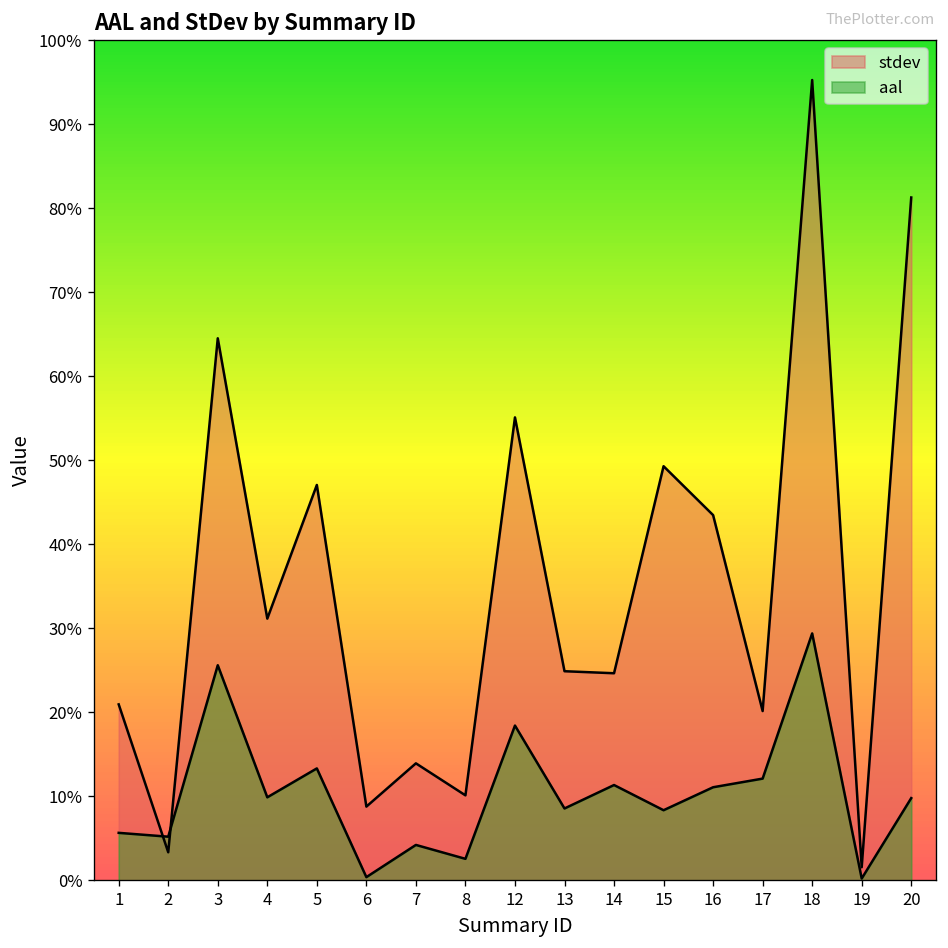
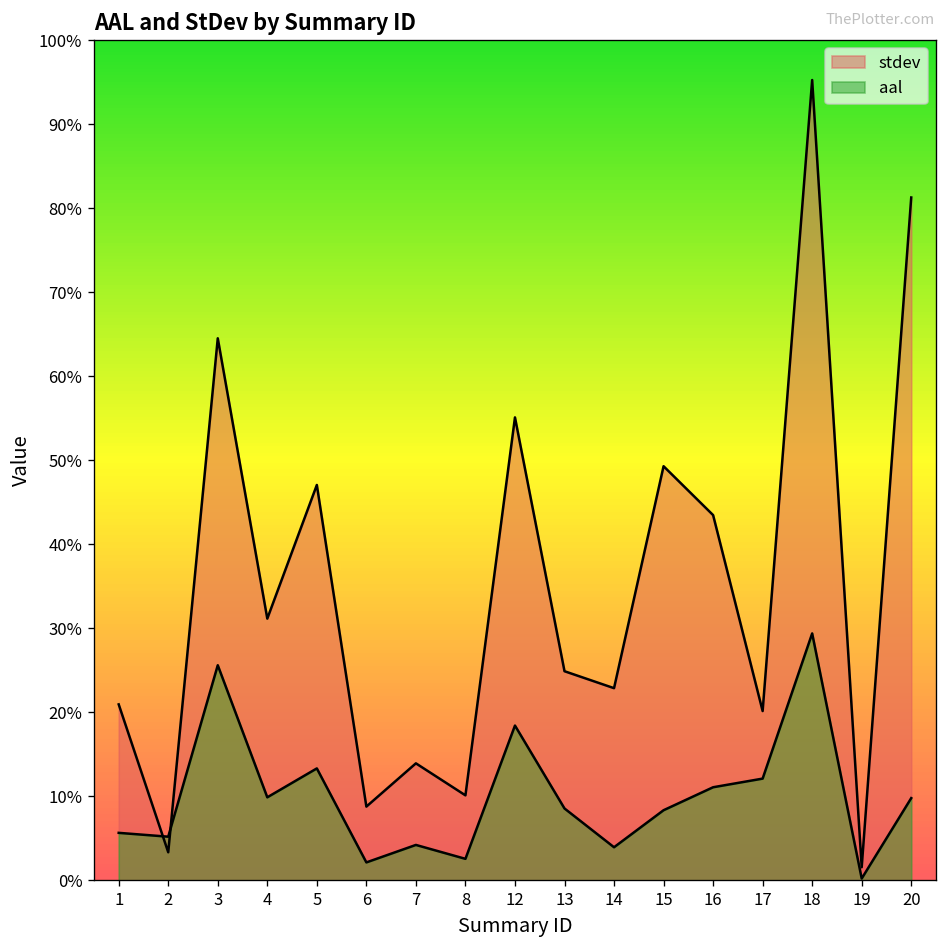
aal, 6: 0% -> 2%
stdev, 14: 25% -> 23%
aal, 14: 11% -> 4%
